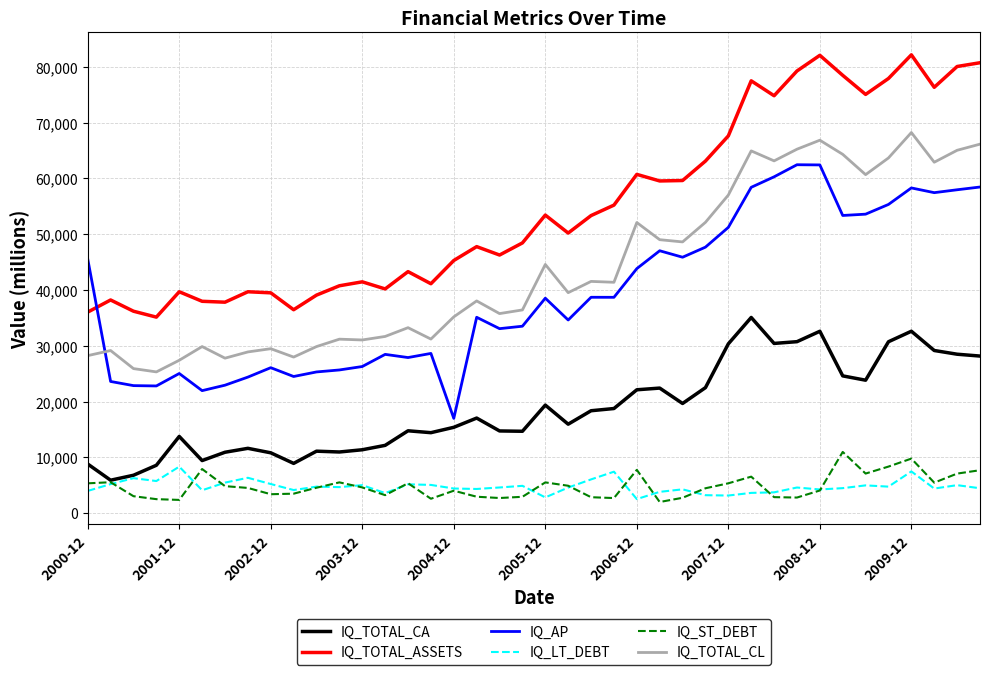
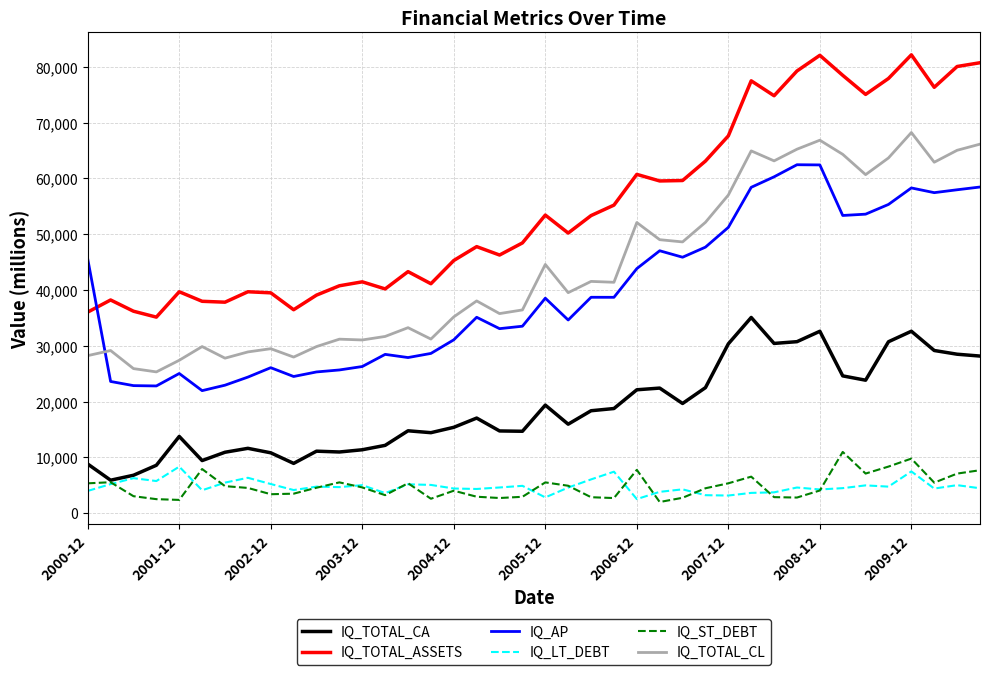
IQ_AP, 2004-12: 17,000 -> 31,000
